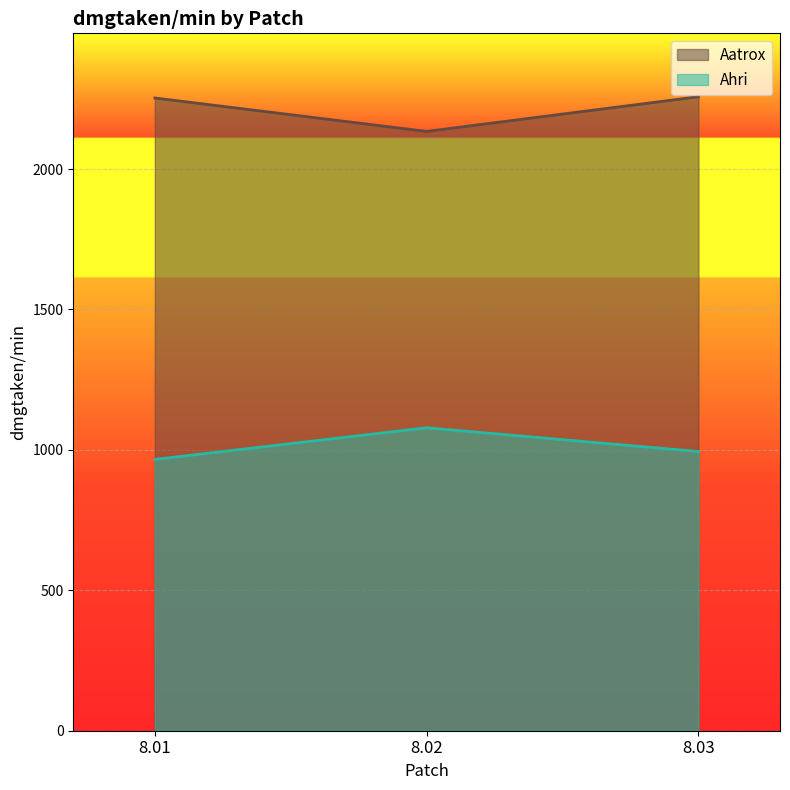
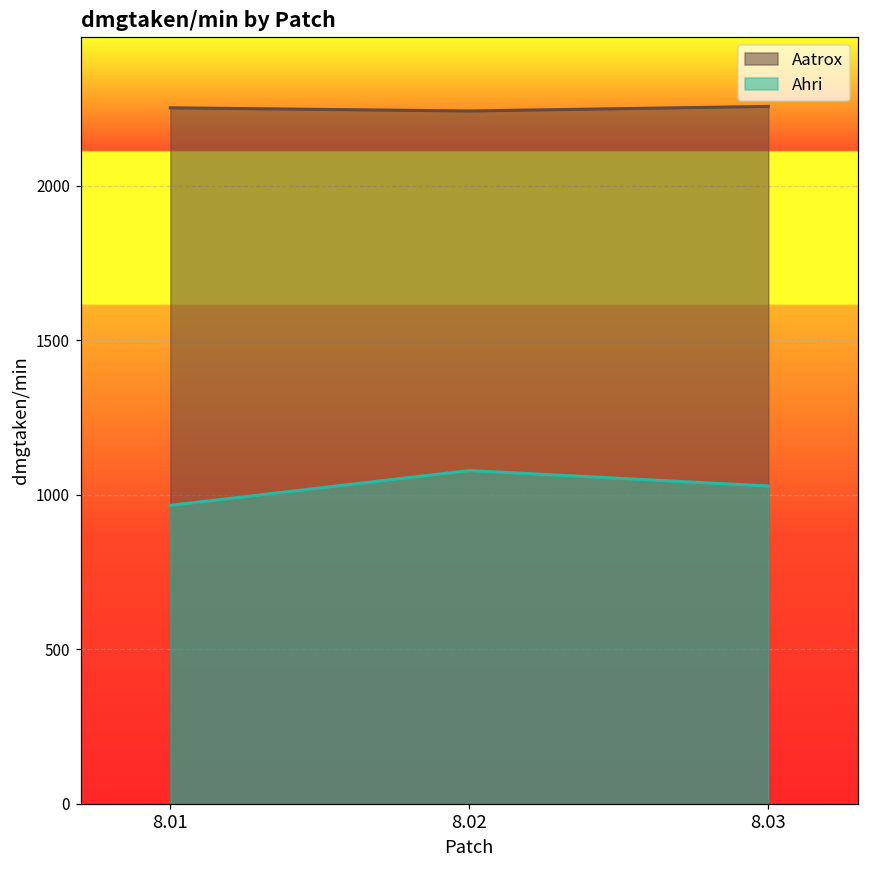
Aatrox, 8.02: 2130 -> 2240
Ahri, 8.03: 990 -> 1030
